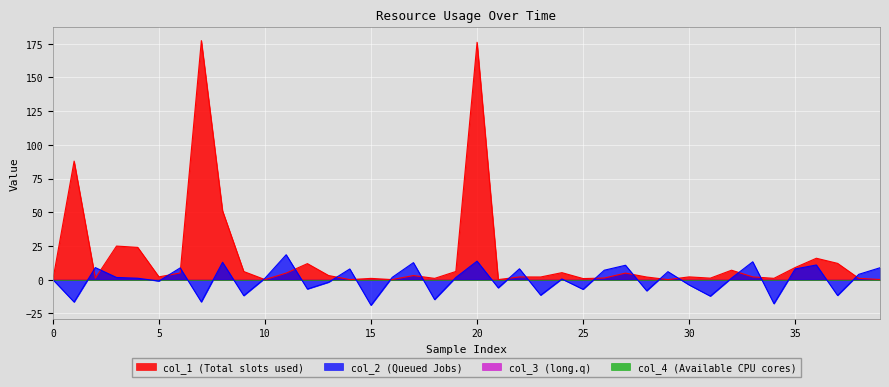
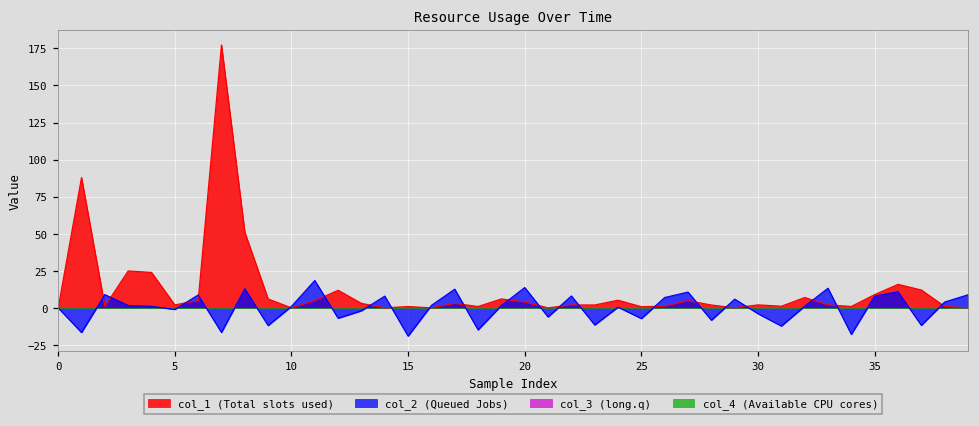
col_1 (Total slots used), 20: 176 -> 4
